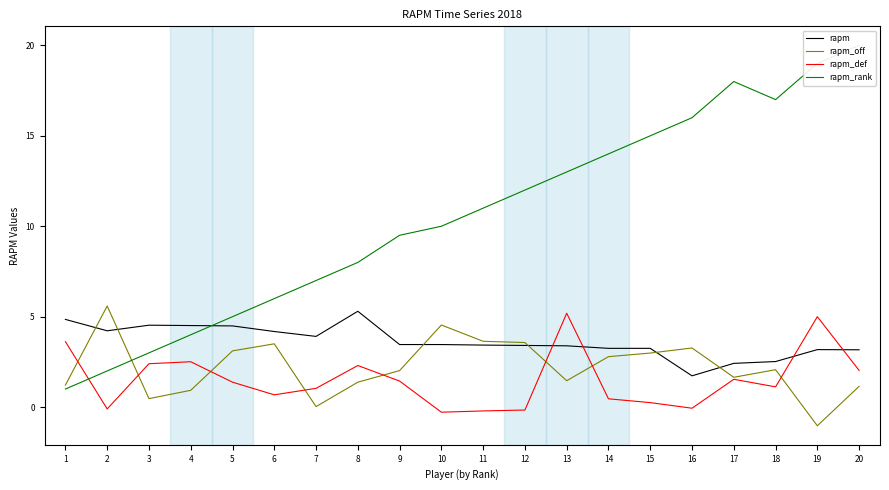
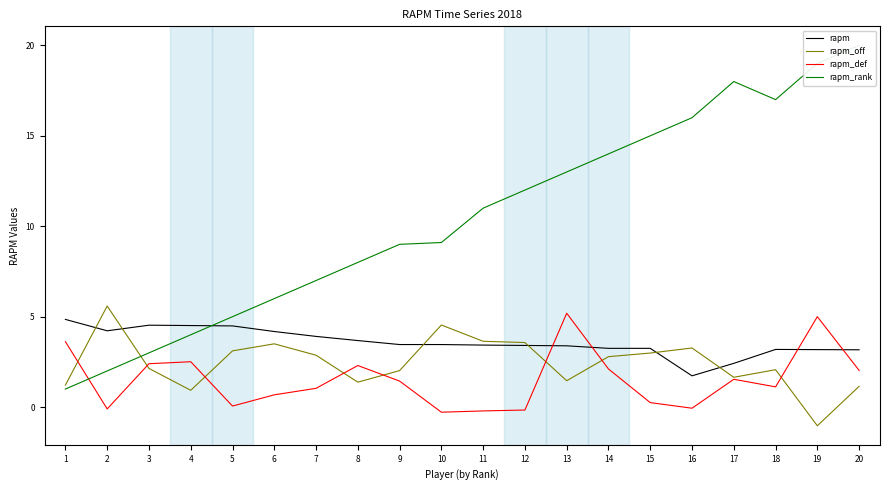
rapm_off, 3: 0.5 -> 2.1
rapm_def, 5: 1.4 -> 0.1
rapm_off, 7: 0.0 -> 2.9
rapm, 8: 5.3 -> 3.7
rapm_rank, 9: 9.5 -> 9.0
rapm_rank, 10: 10.0 -> 9.1
rapm_def, 14: 0.5 -> 2.1
rapm, 18: 2.5 -> 3.2
